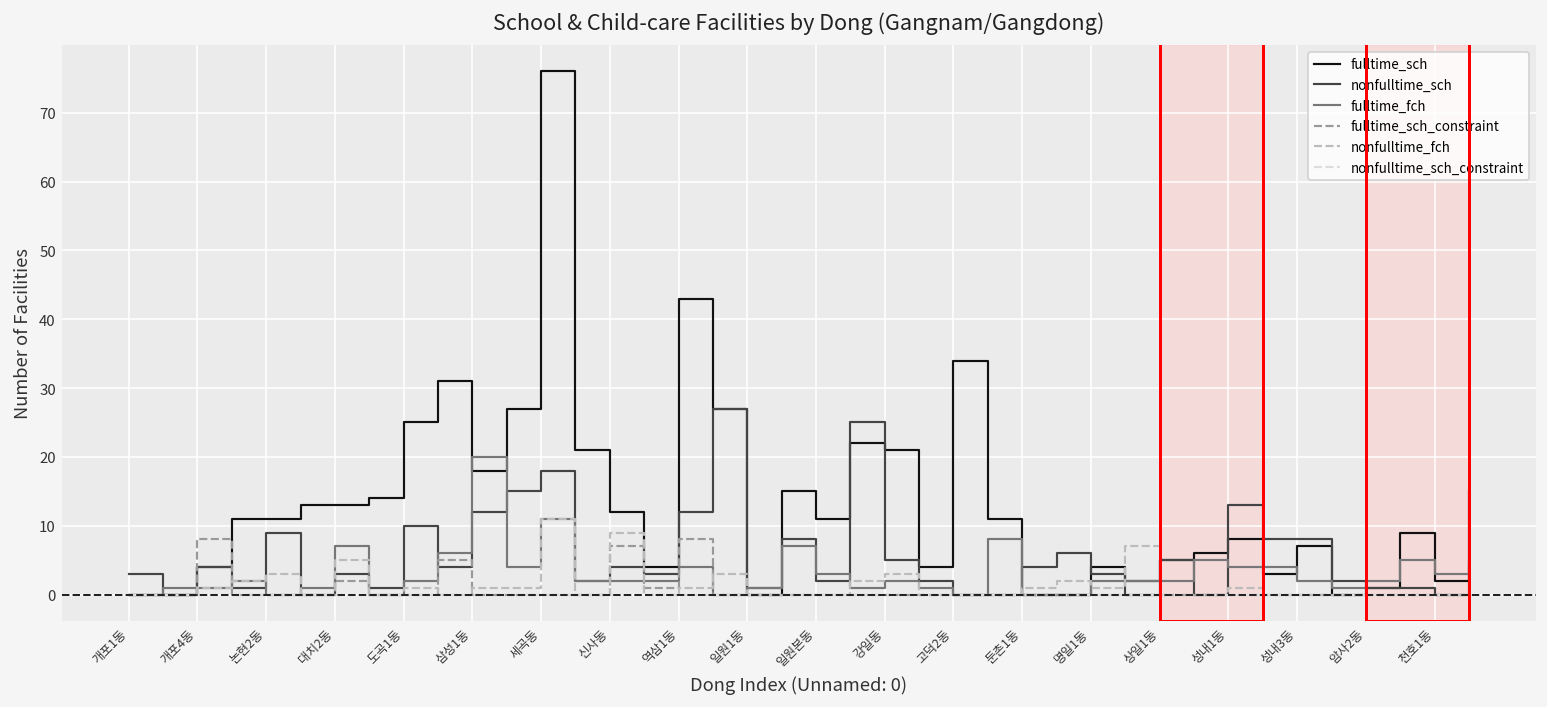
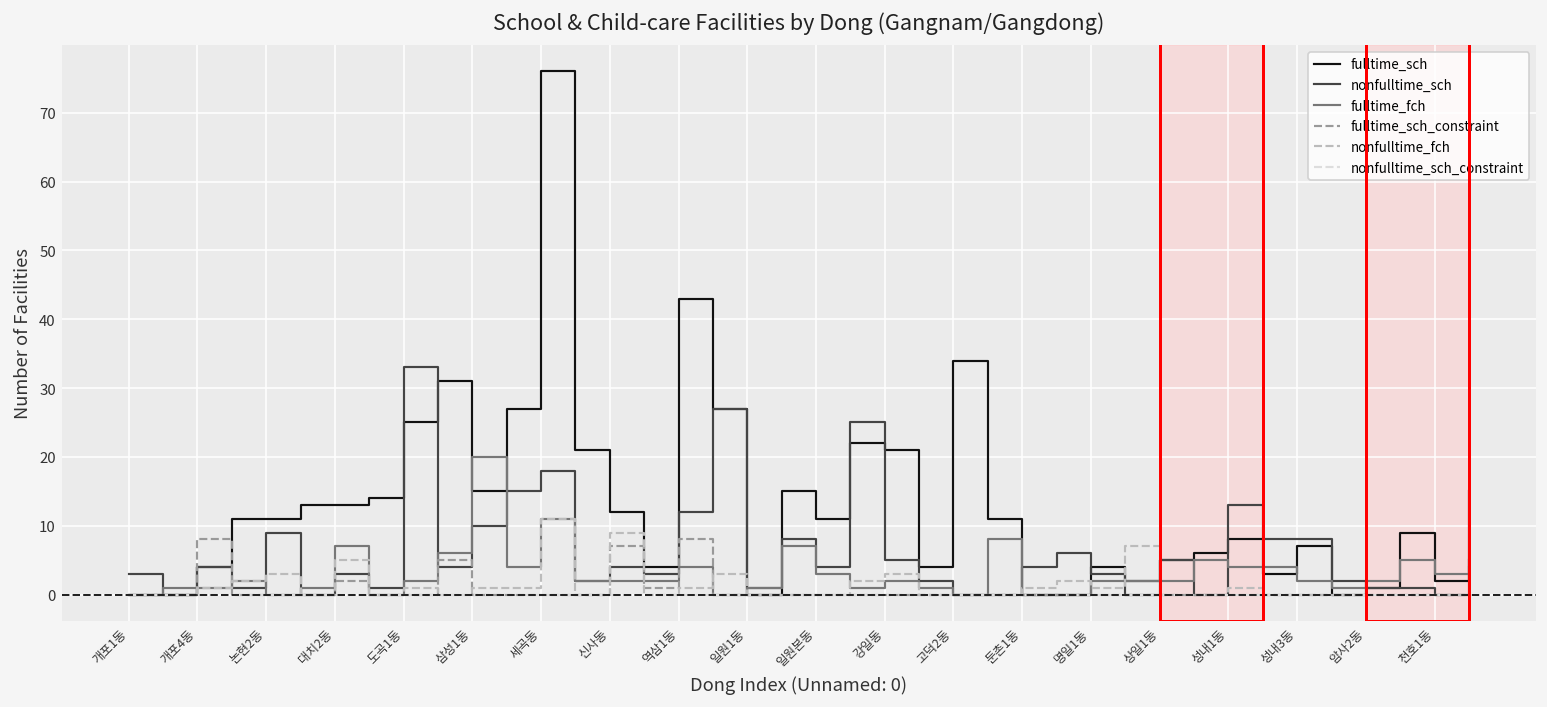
nonfulltime_sch, 도곡1동: 10 -> 33
fulltime_sch, 삼성1동: 18 -> 15
nonfulltime_sch, 삼성1동: 12 -> 10
nonfulltime_sch, 일원본동: 2 -> 4
